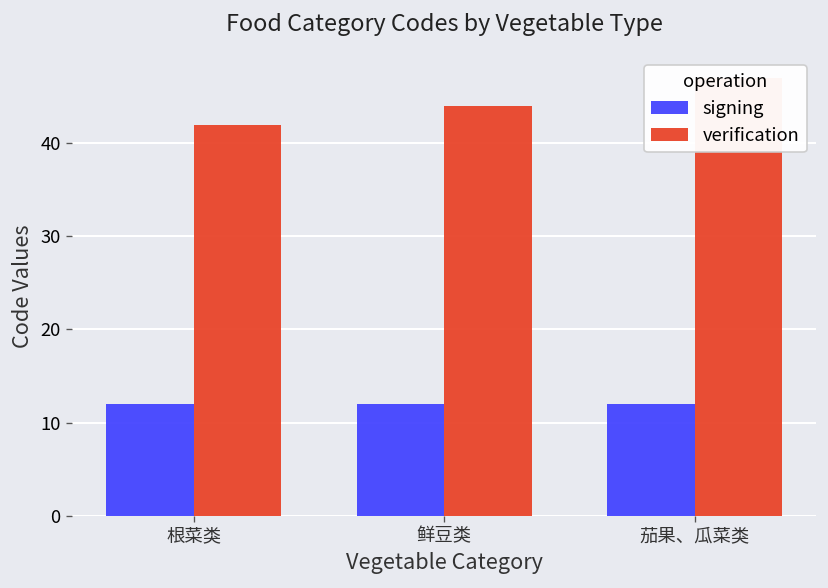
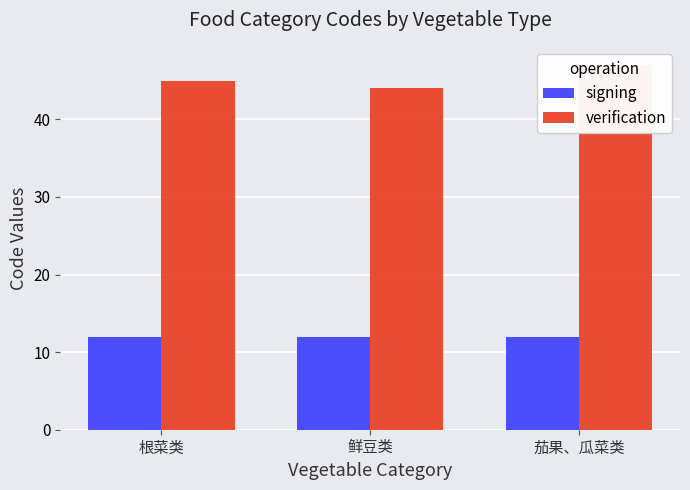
verification, 根菜类: 42 -> 45
